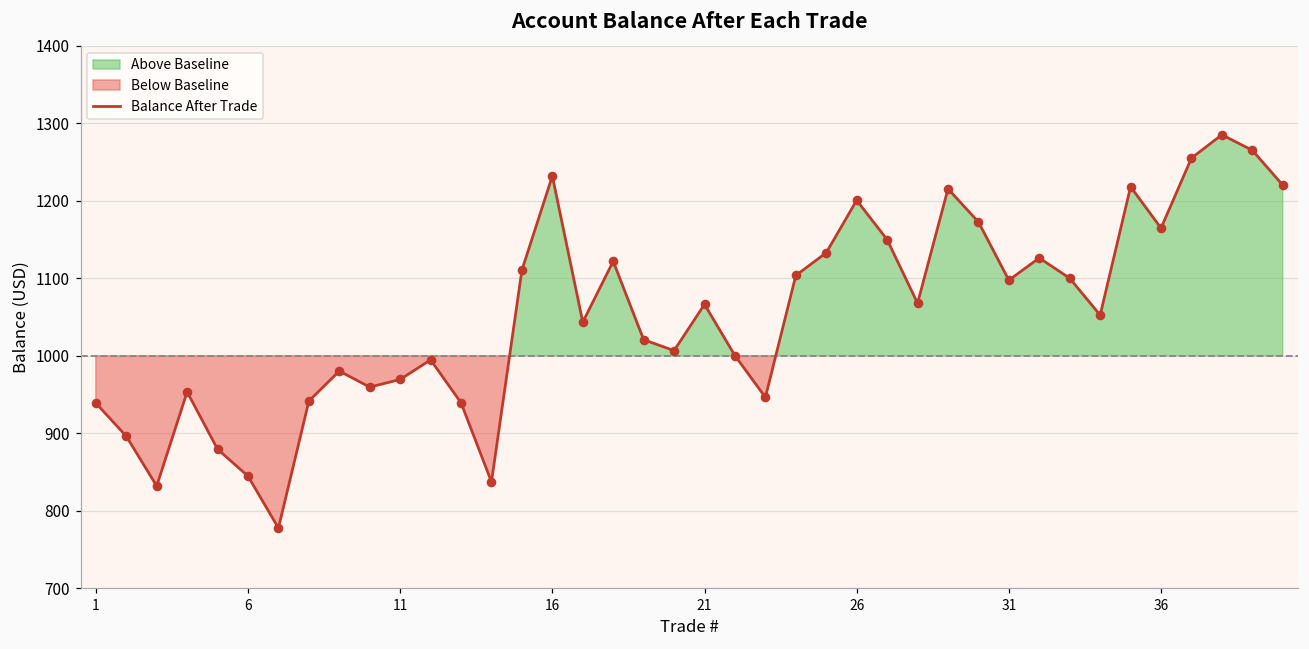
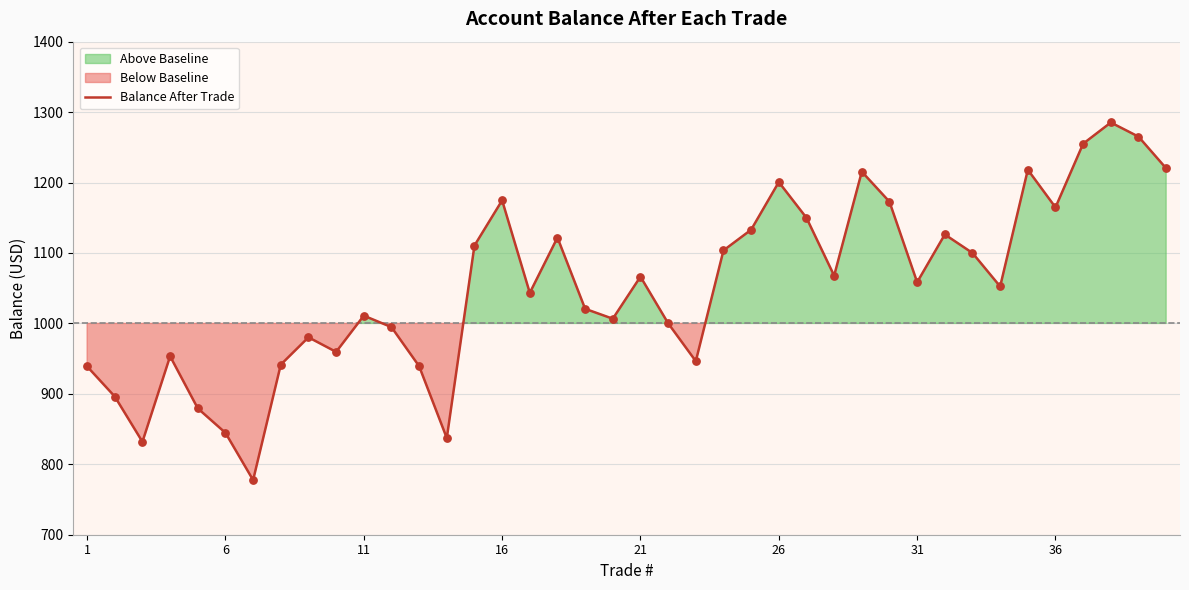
11: 970 -> 1010
16: 1230 -> 1170
31: 1100 -> 1060
